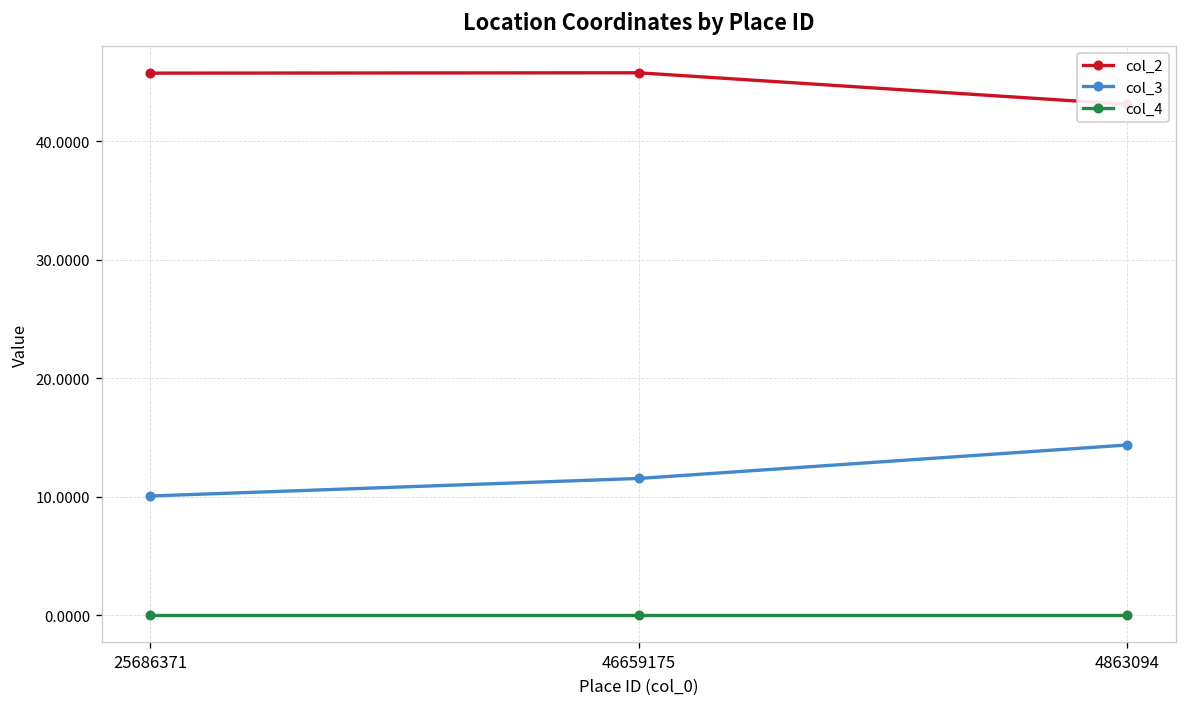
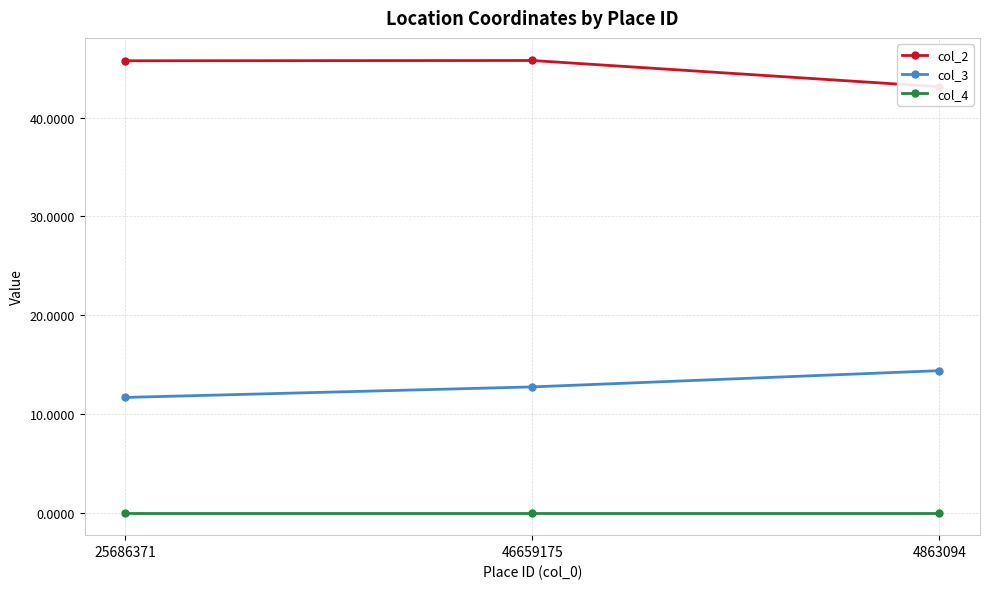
col_3, 25686371: 10 -> 12
col_3, 46659175: 12 -> 13
